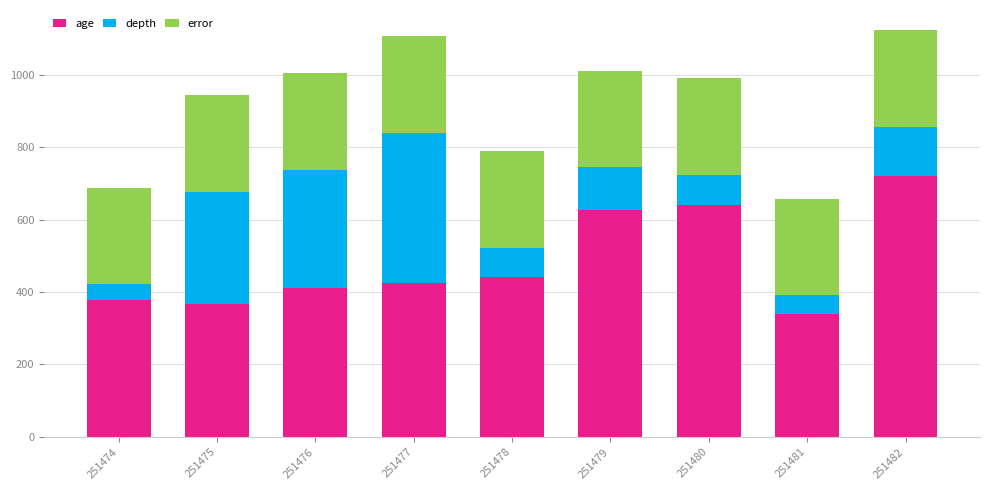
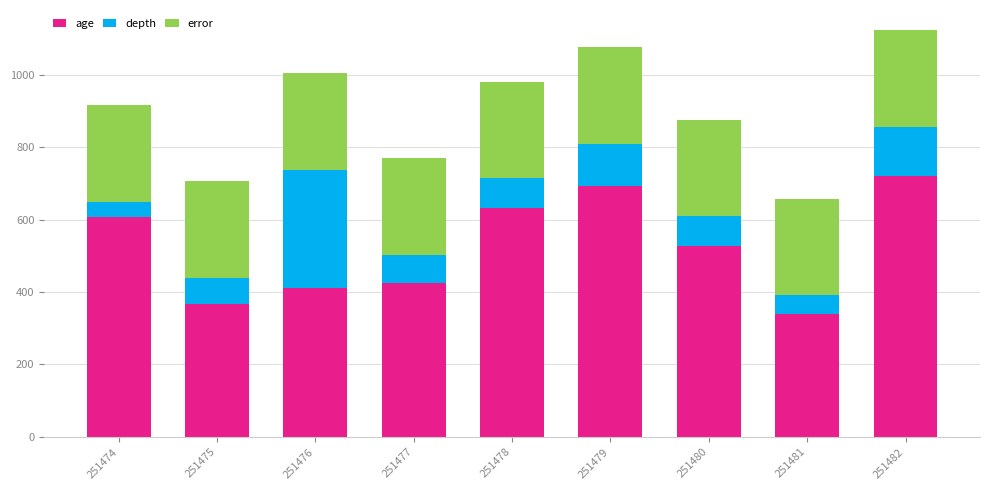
age, 251474: 380 -> 610
depth, 251475: 310 -> 70
depth, 251477: 420 -> 80
age, 251478: 440 -> 630
age, 251479: 630 -> 690
age, 251480: 640 -> 530
